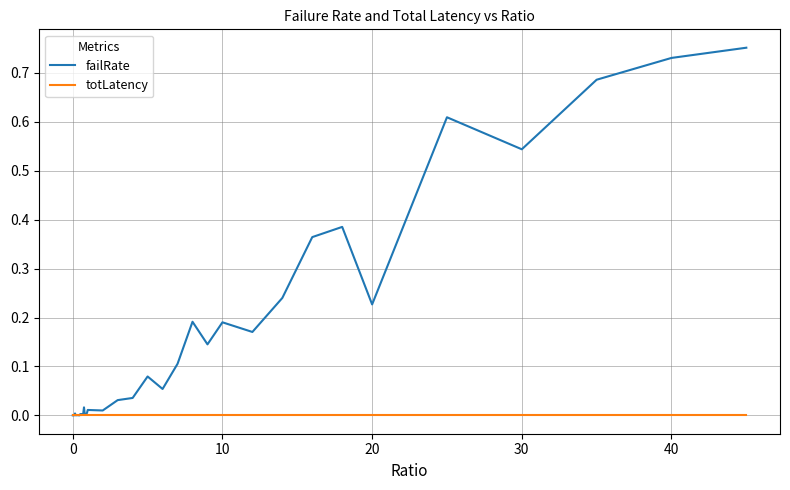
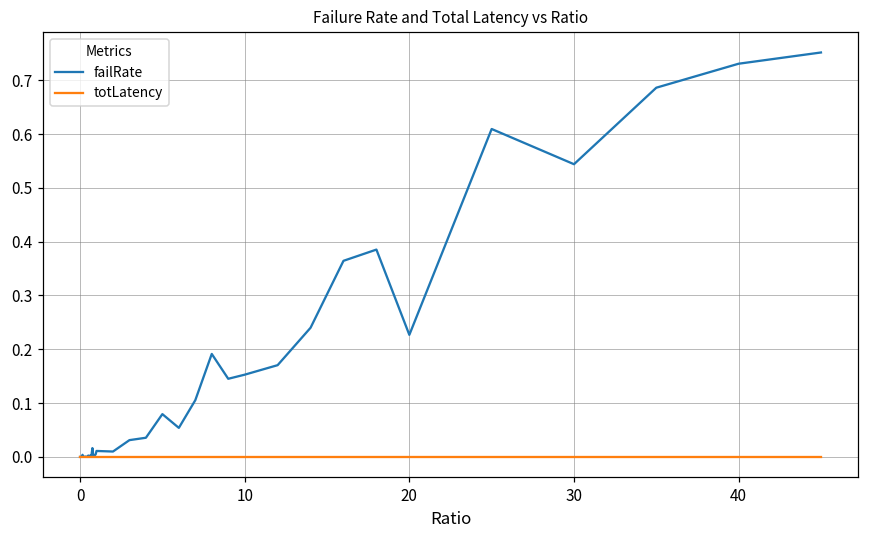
failRate, 10: 0.19 -> 0.15
